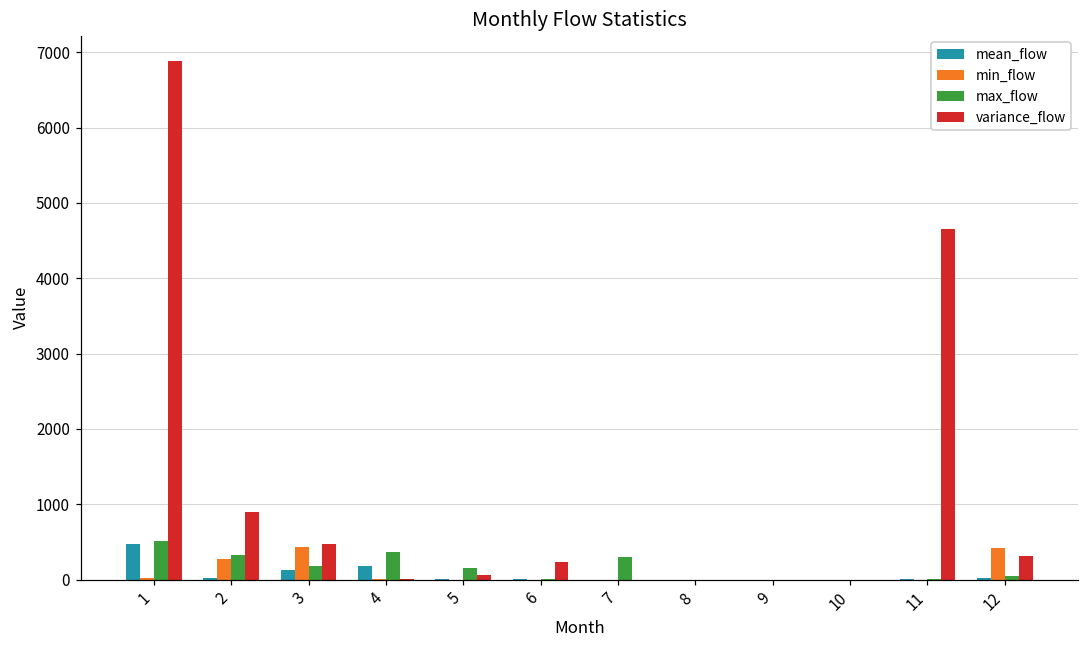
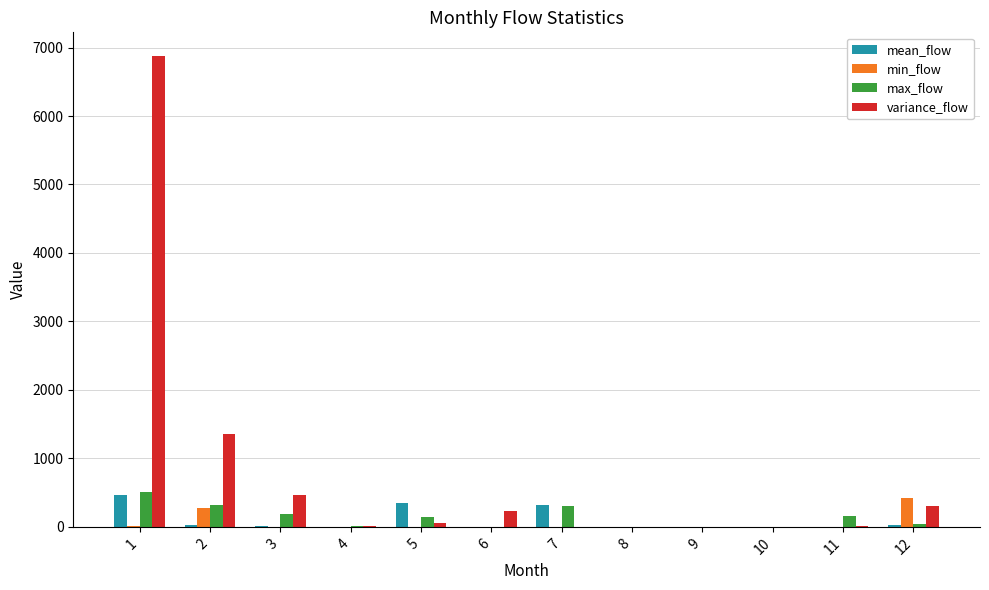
variance_flow, 2: 900 -> 1400
mean_flow, 3: 100 -> 0
min_flow, 3: 400 -> 0
mean_flow, 4: 200 -> 0
max_flow, 4: 400 -> 0
mean_flow, 5: 0 -> 400
mean_flow, 7: 0 -> 300
max_flow, 11: 0 -> 200
variance_flow, 11: 4700 -> 0
